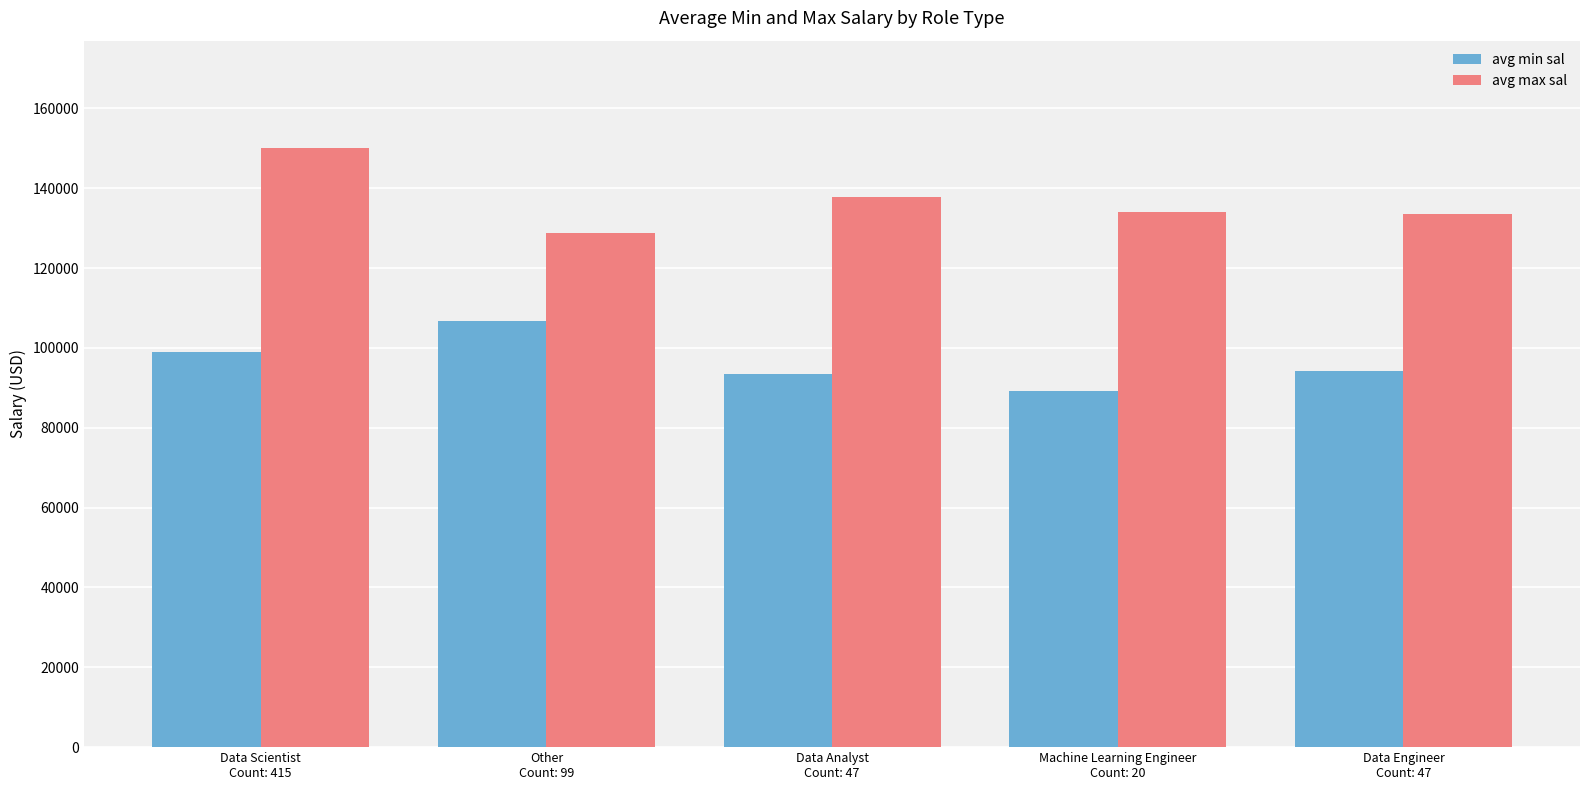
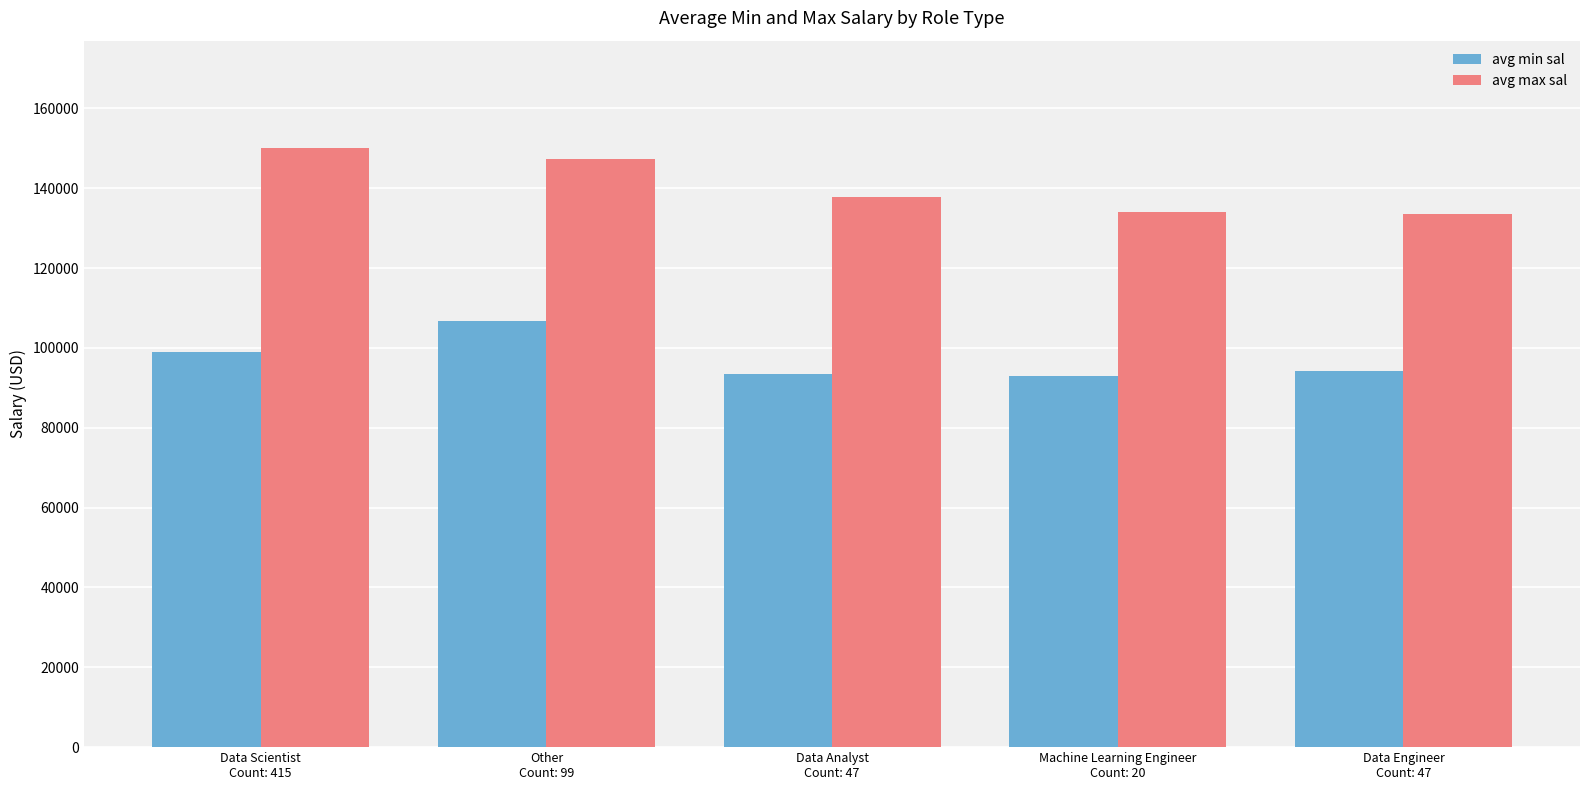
avg max sal, Other Count: 99: 129000 -> 147000
avg min sal, Machine Learning Engineer Count: 20: 89000 -> 93000
